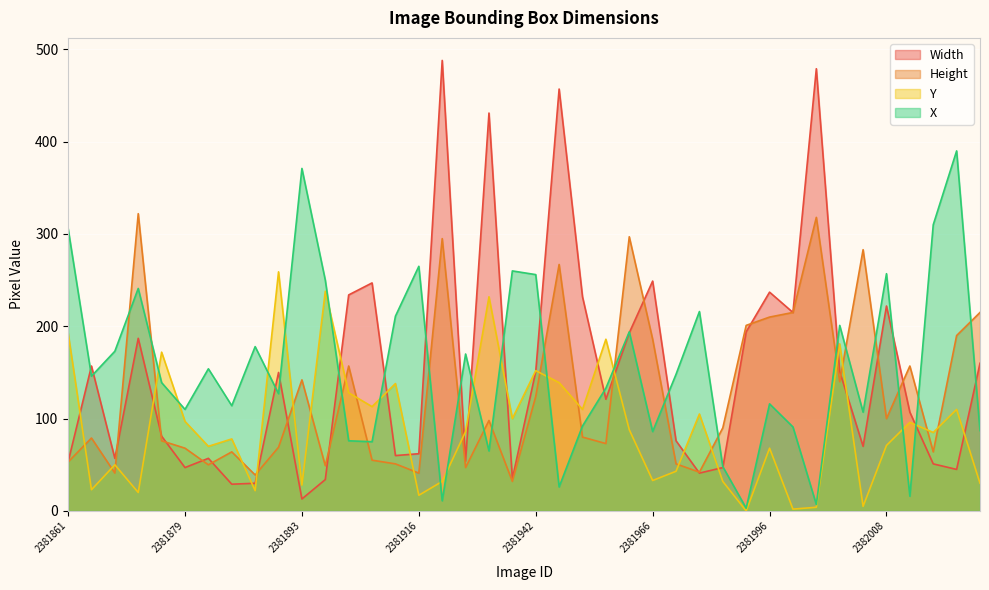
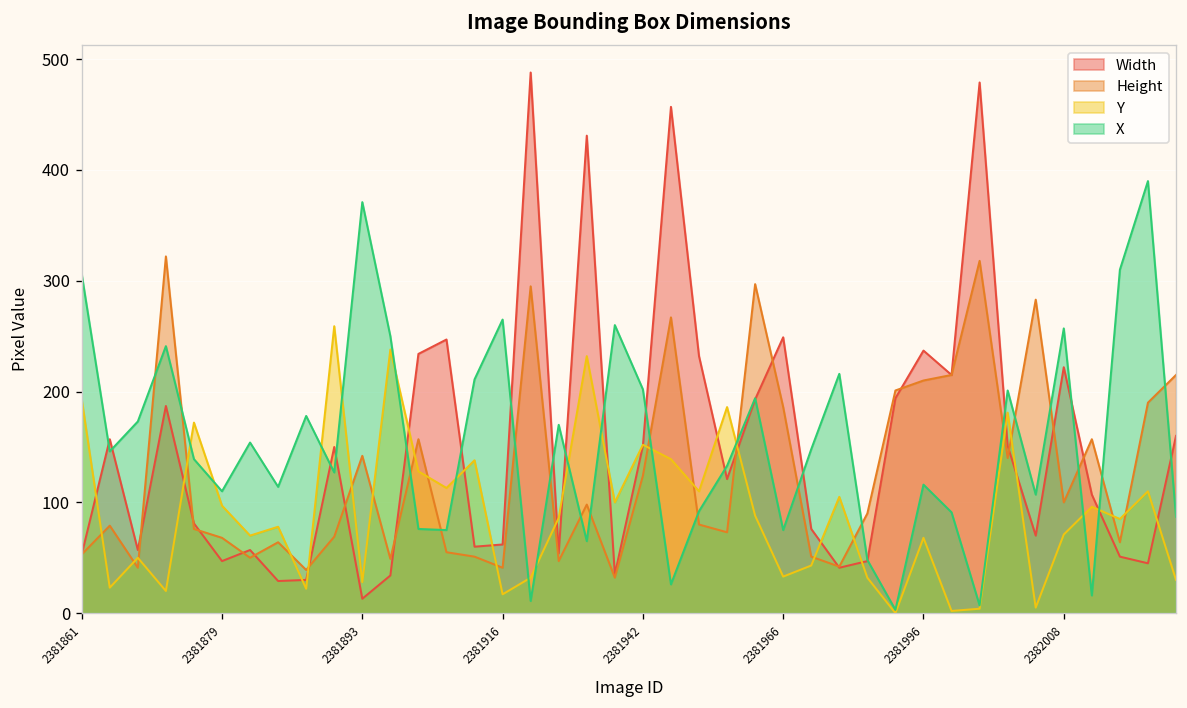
X, 2381942: 260 -> 200
X, 2381966: 90 -> 80
